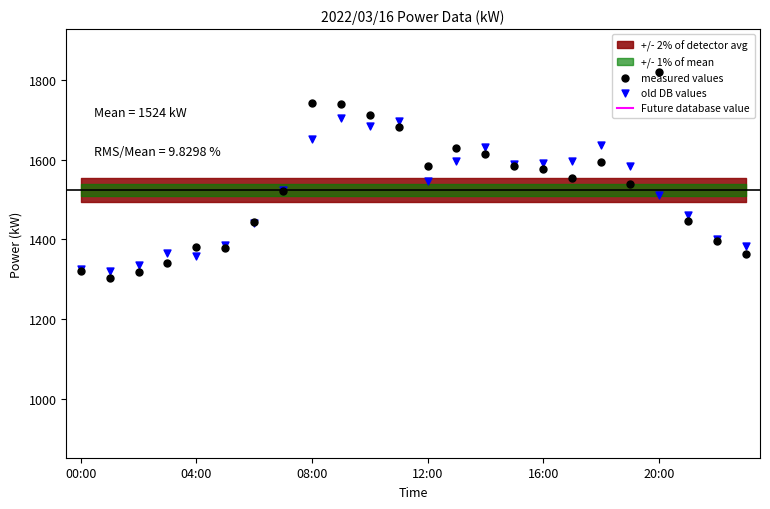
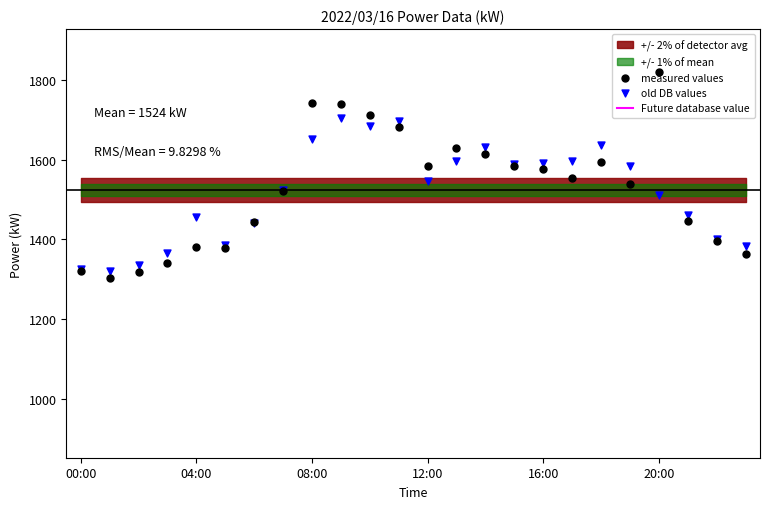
old DB values, 04:00: 1360 -> 1460
